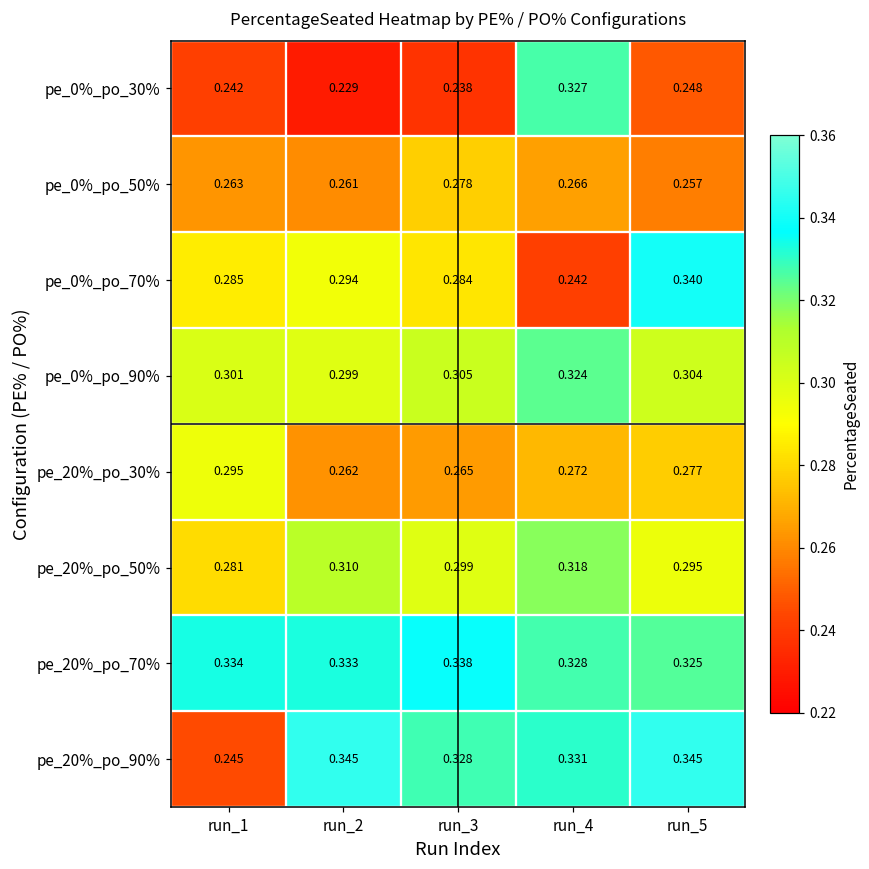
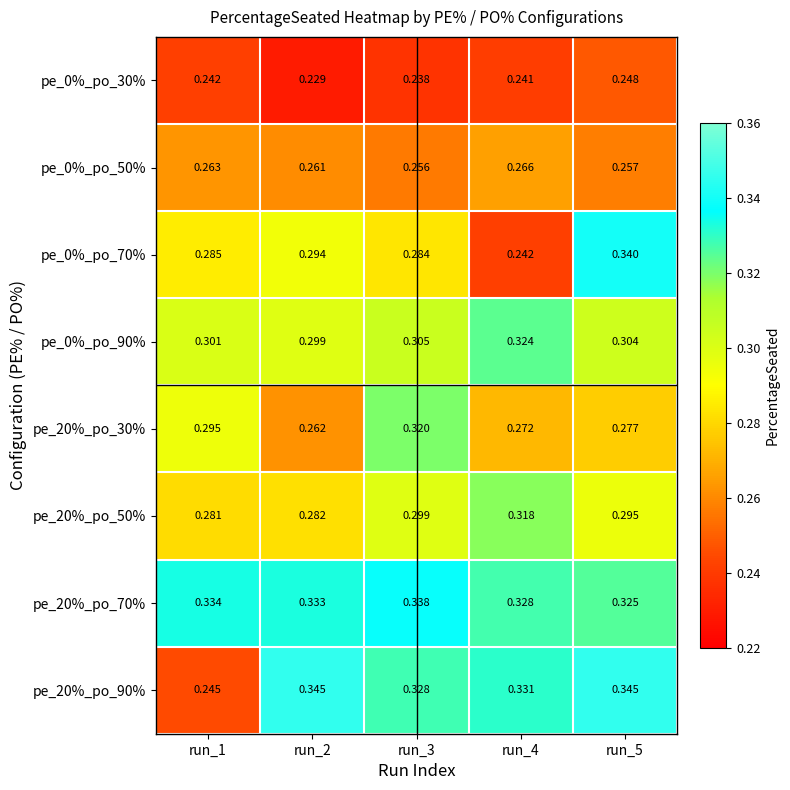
pe_0%_po_30%, run_4: 0.327 -> 0.241
pe_0%_po_50%, run_3: 0.278 -> 0.256
pe_20%_po_30%, run_3: 0.265 -> 0.320
pe_20%_po_50%, run_2: 0.310 -> 0.282
